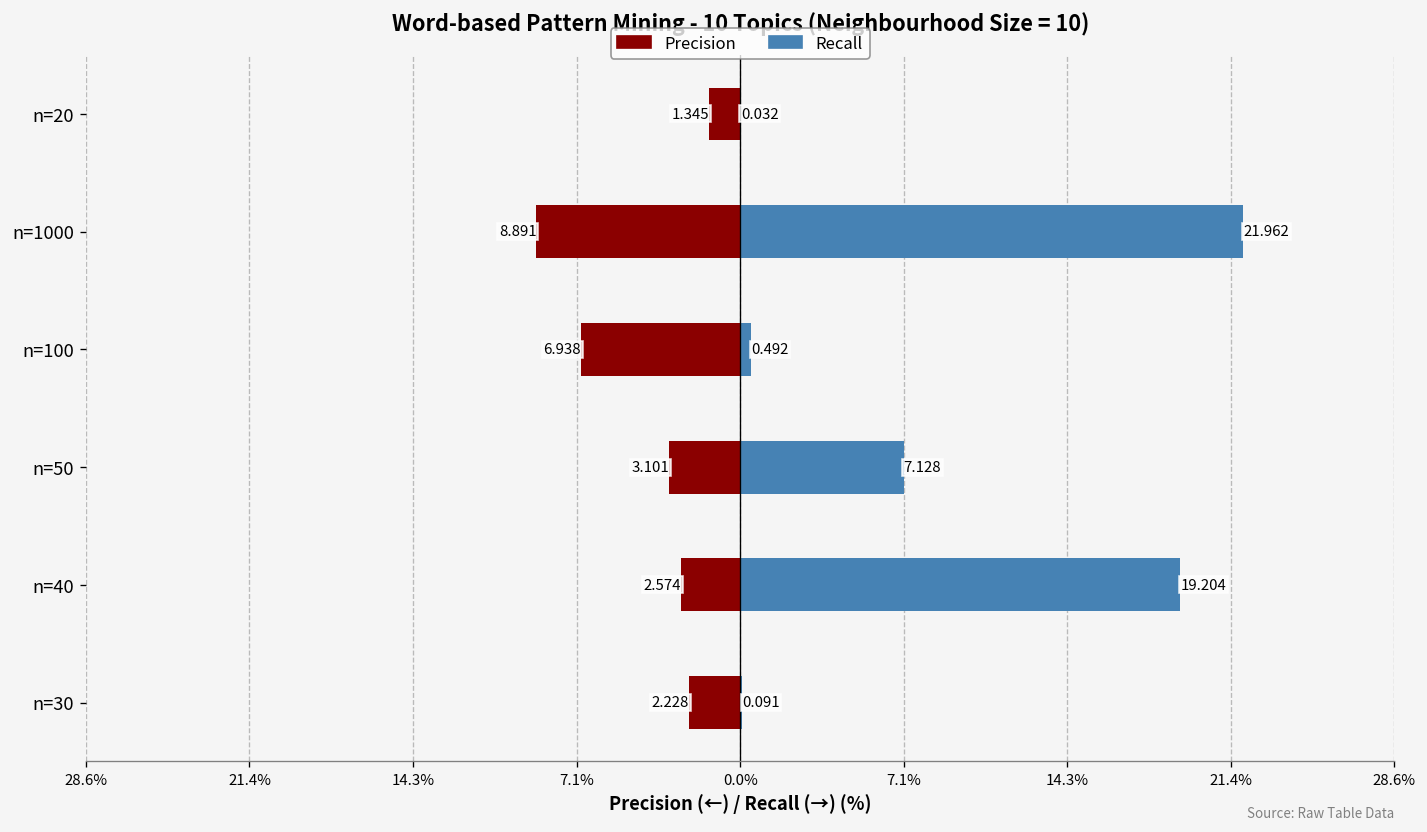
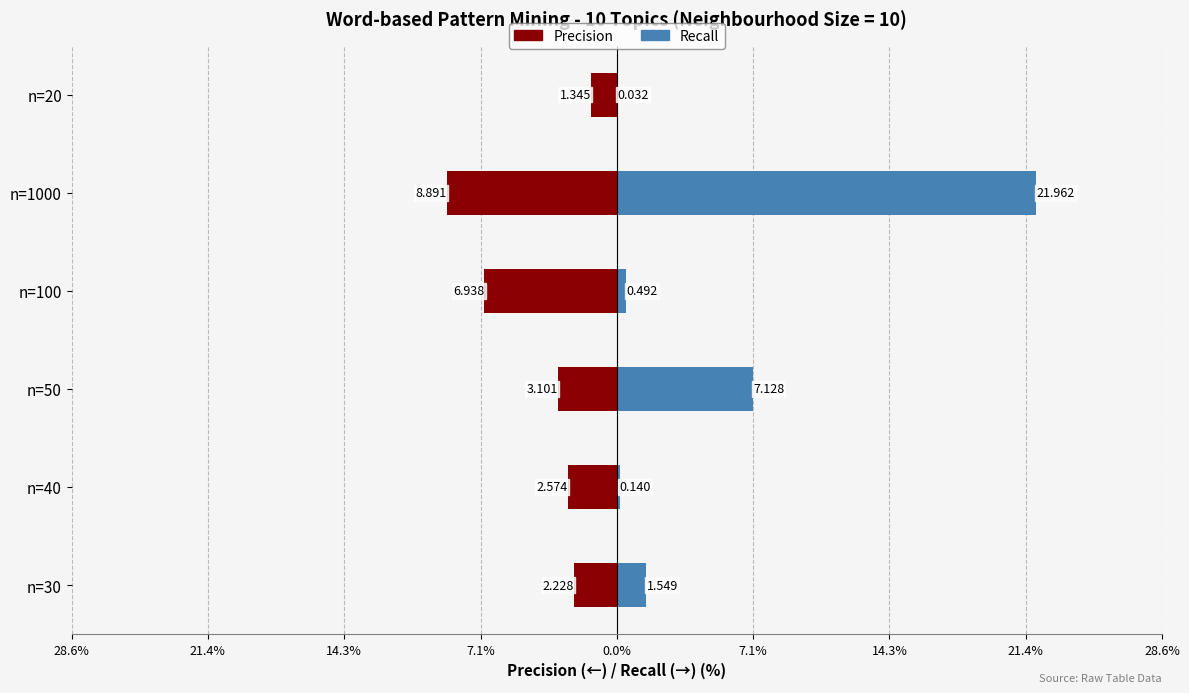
Recall, n=40: 19.204 -> 0.140
Recall, n=30: 0.091 -> 1.549
